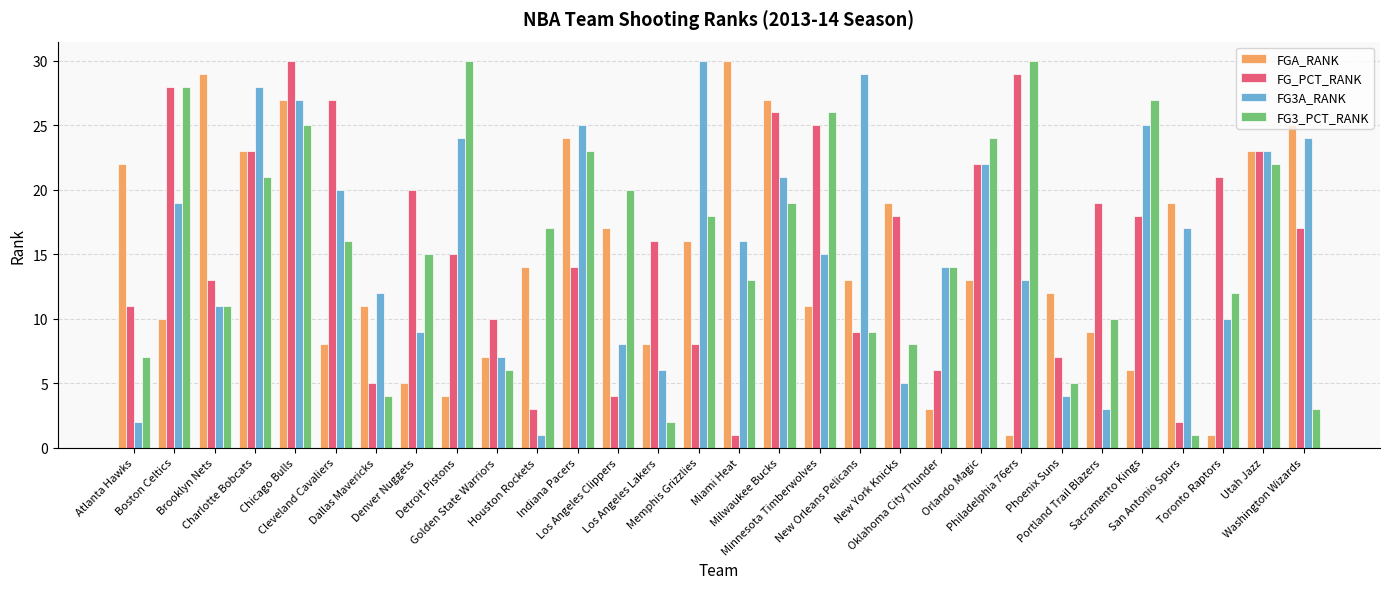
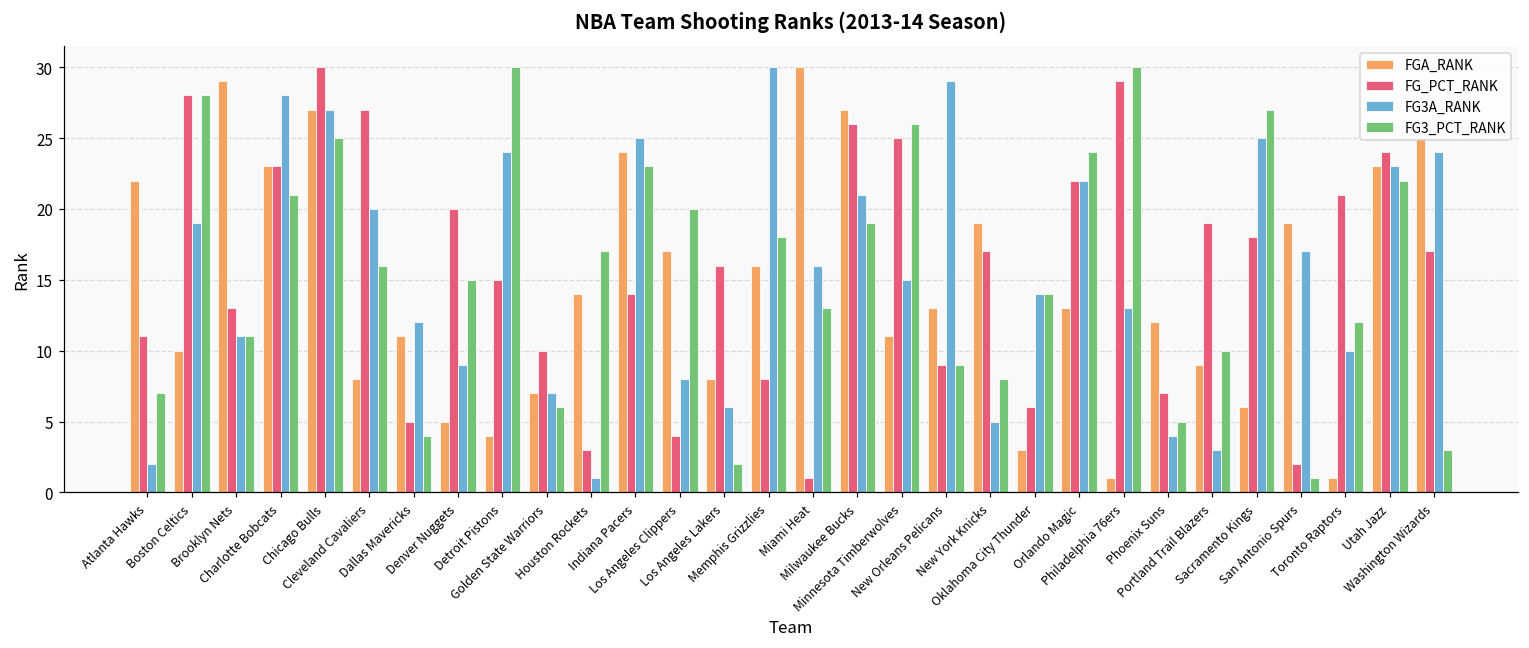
FG_PCT_RANK, New York Knicks: 18 -> 17
FG_PCT_RANK, Utah Jazz: 23 -> 24
